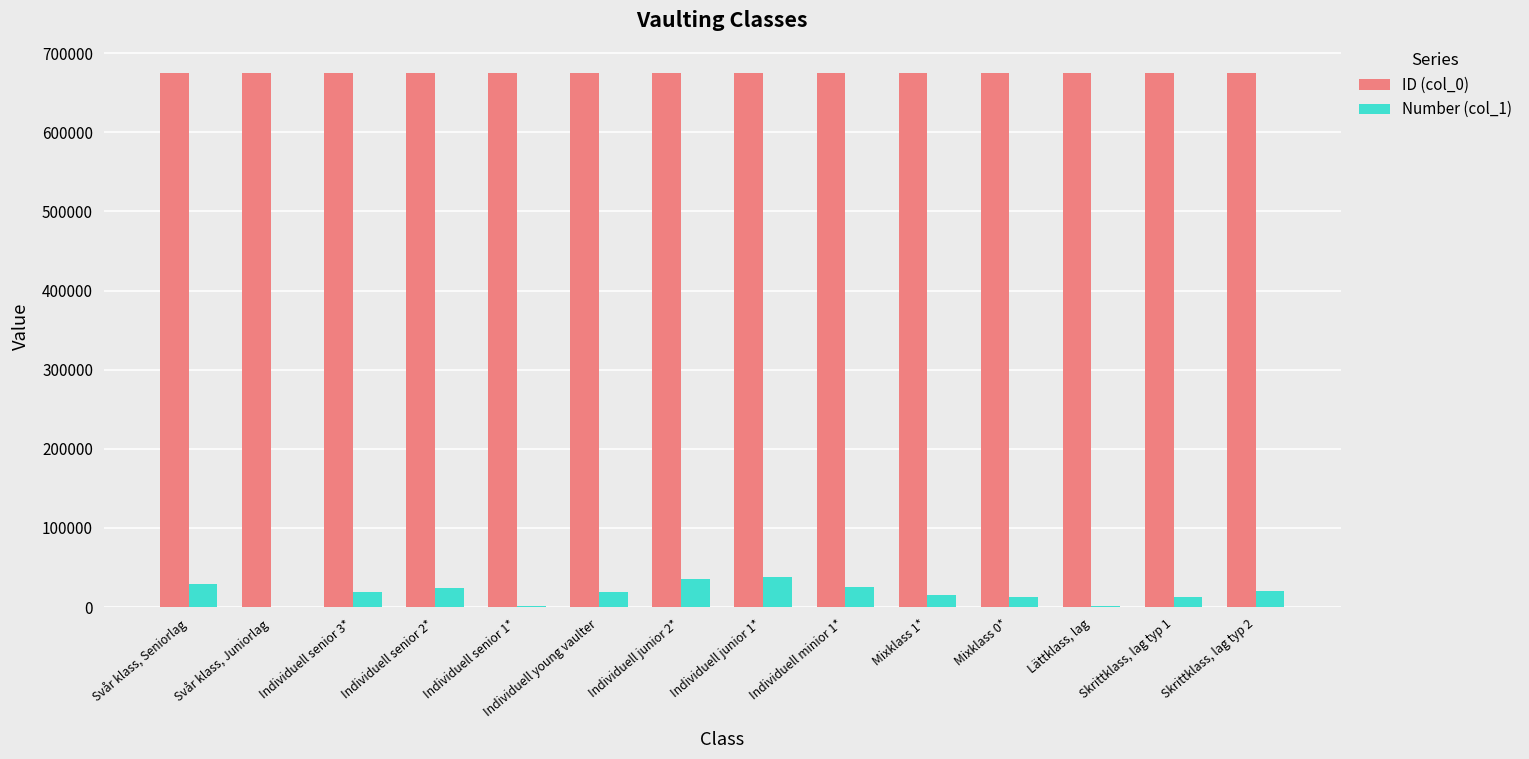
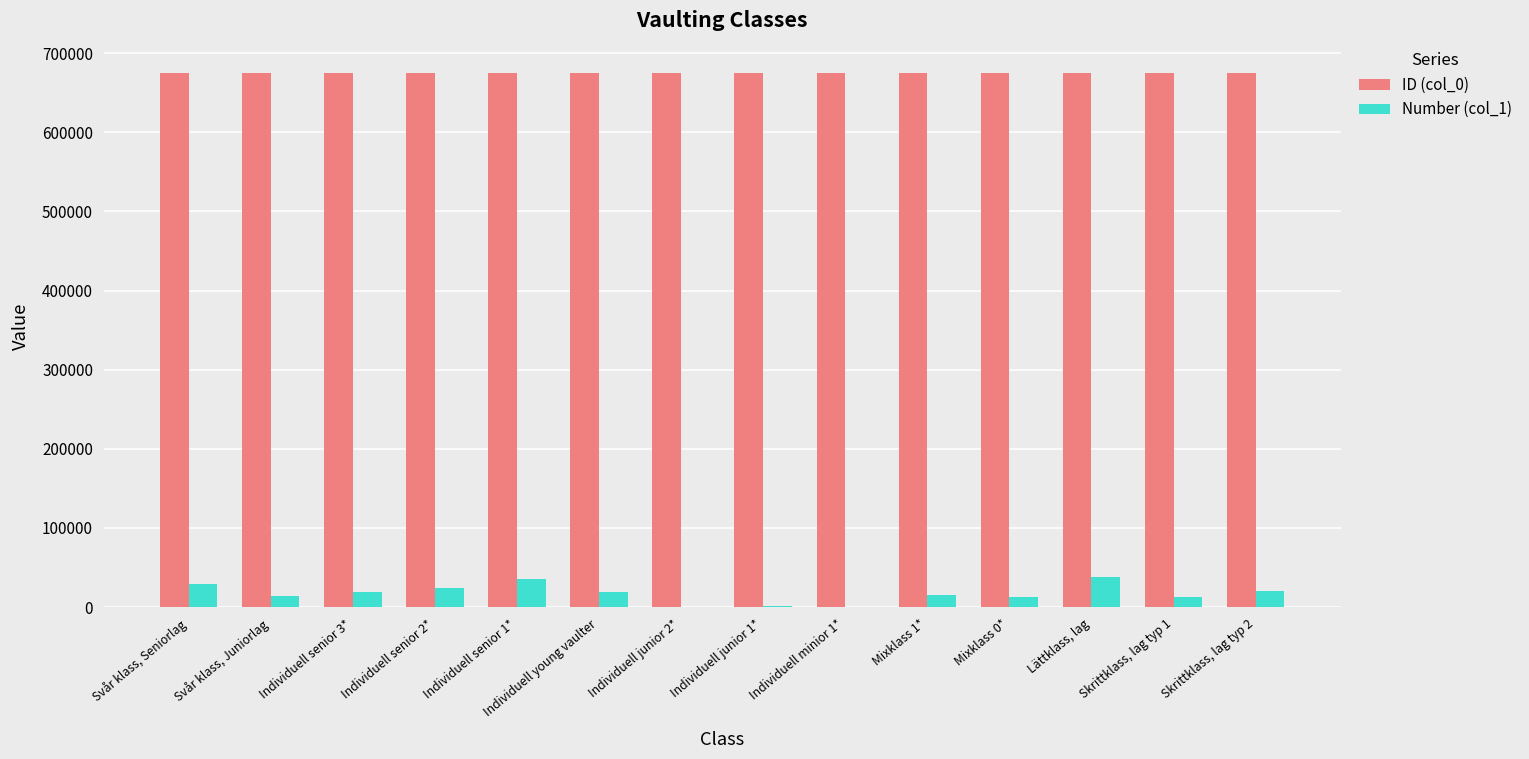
Number (col_1), Svår klass, Juniorlag: 0 -> 10000
Number (col_1), Individuell senior 1*: 0 -> 40000
Number (col_1), Individuell junior 2*: 40000 -> 0
Number (col_1), Individuell junior 1*: 40000 -> 0
Number (col_1), Individuell minior 1*: 30000 -> 0
Number (col_1), Lättklass, lag: 0 -> 40000
